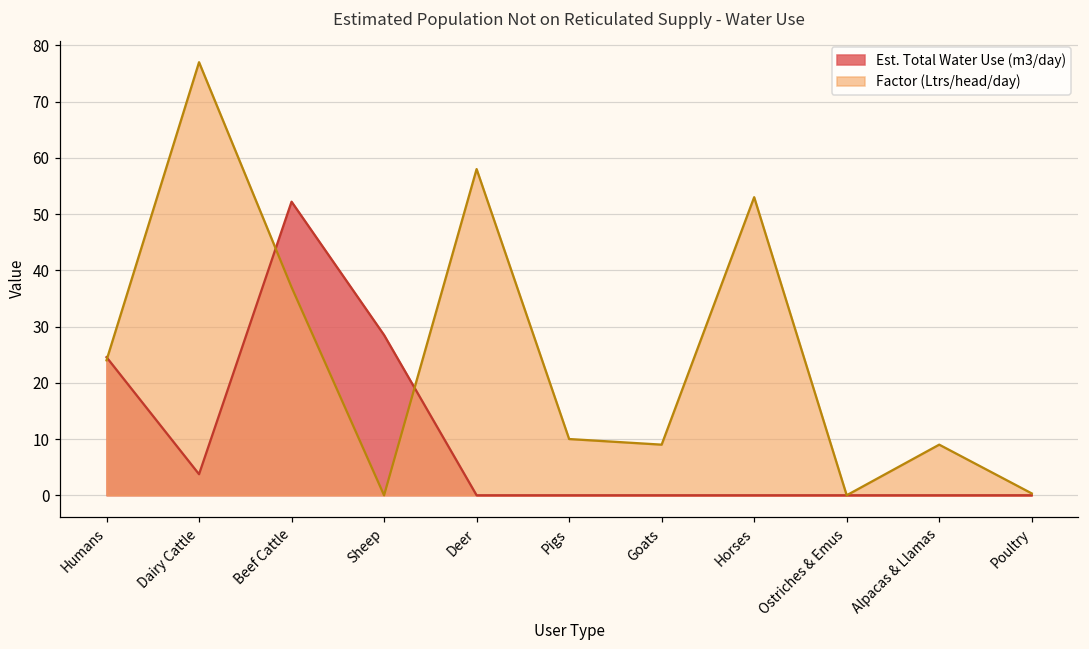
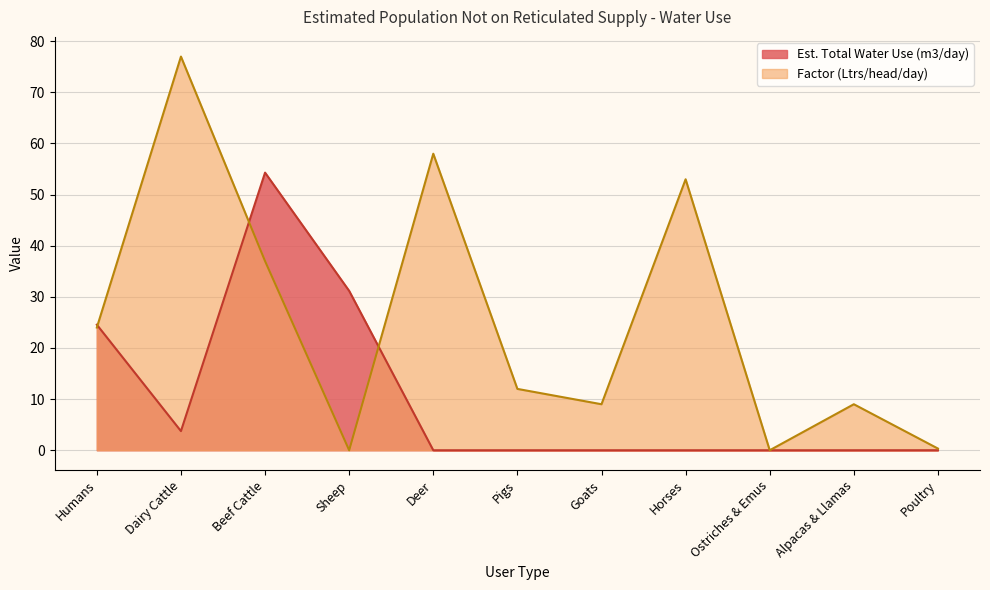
Est. Total Water Use (m3/day), Beef Cattle: 52 -> 54
Est. Total Water Use (m3/day), Sheep: 28 -> 31
Factor (Ltrs/head/day), Pigs: 10 -> 12
